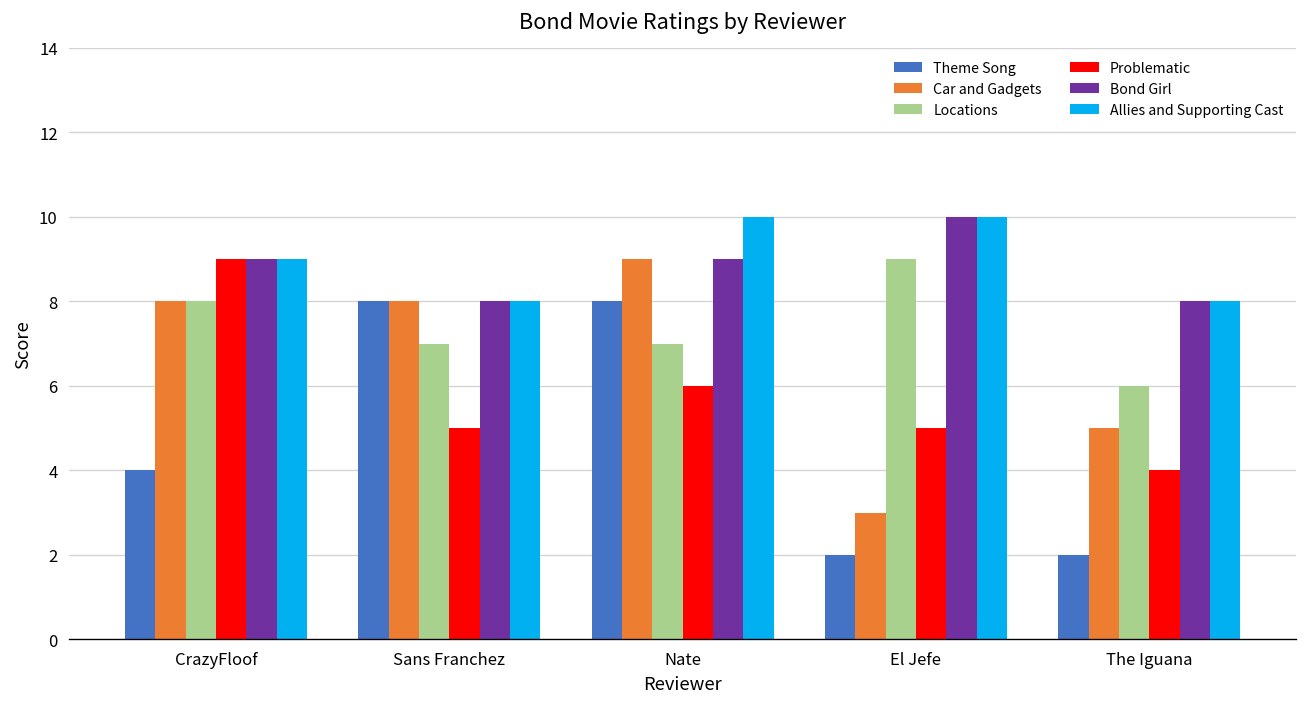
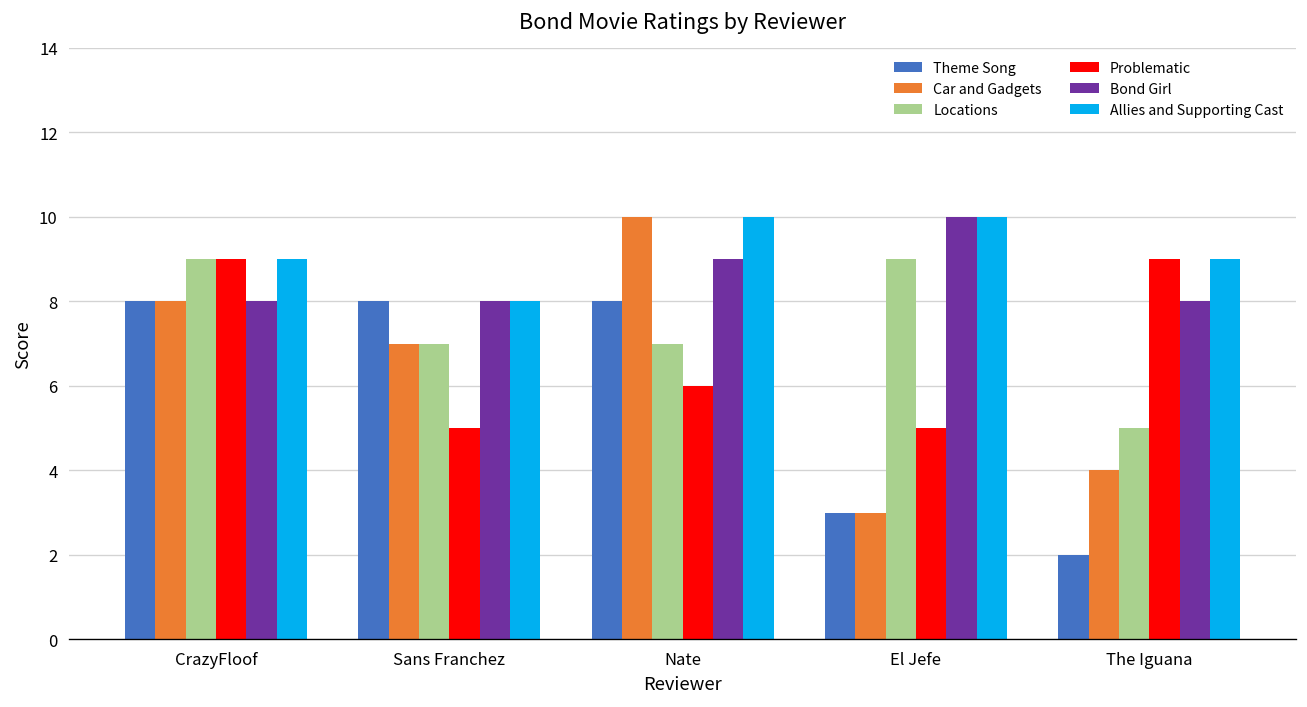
Theme Song, CrazyFloof: 4 -> 8
Locations, CrazyFloof: 8 -> 9
Bond Girl, CrazyFloof: 9 -> 8
Car and Gadgets, Sans Franchez: 8 -> 7
Car and Gadgets, Nate: 9 -> 10
Theme Song, El Jefe: 2 -> 3
Car and Gadgets, The Iguana: 5 -> 4
Locations, The Iguana: 6 -> 5
Problematic, The Iguana: 4 -> 9
Allies and Supporting Cast, The Iguana: 8 -> 9
